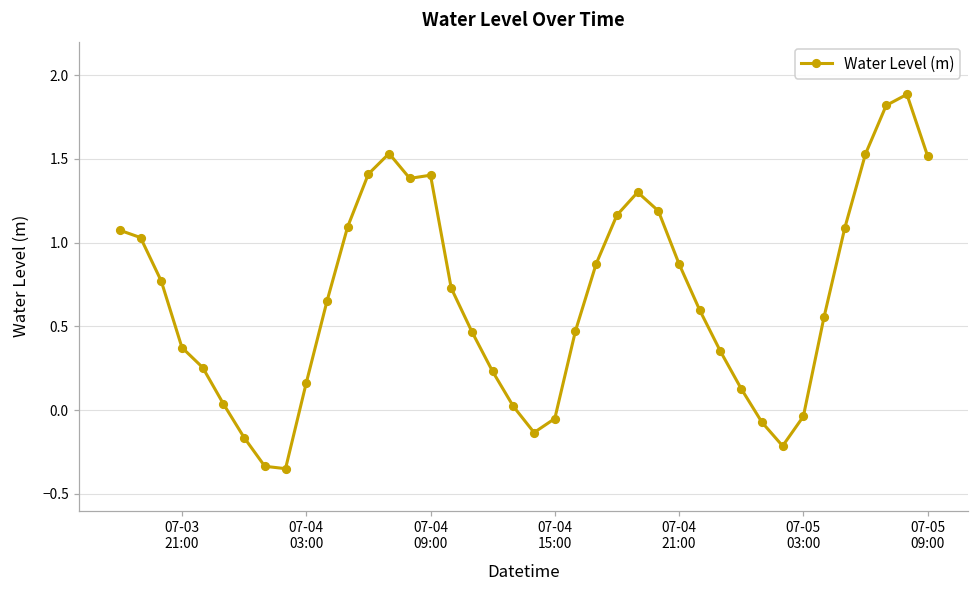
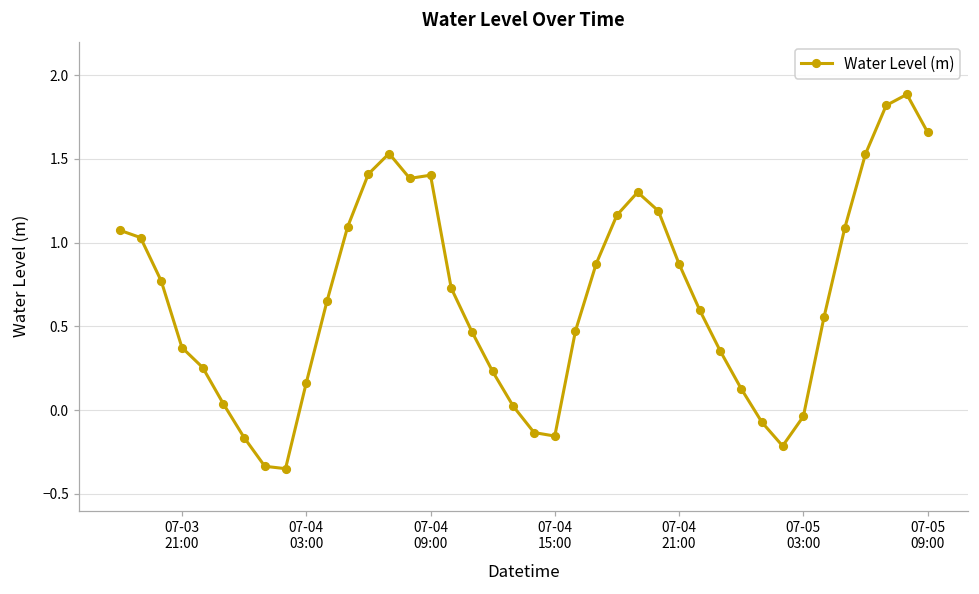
07-04 15:00: -0.05 -> -0.16
07-05 09:00: 1.52 -> 1.66
